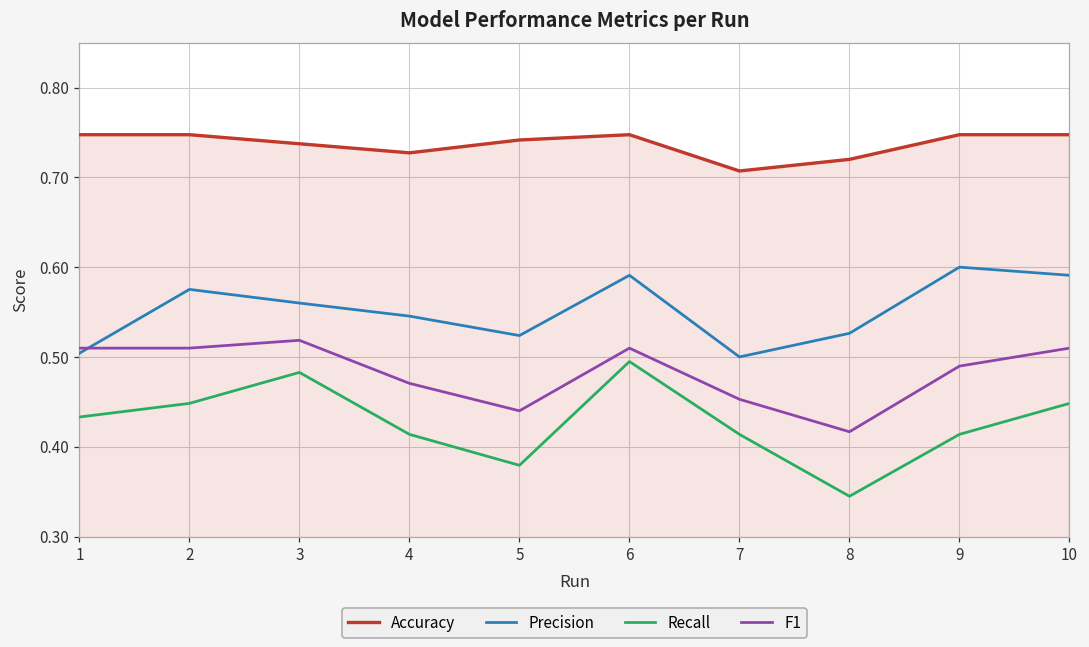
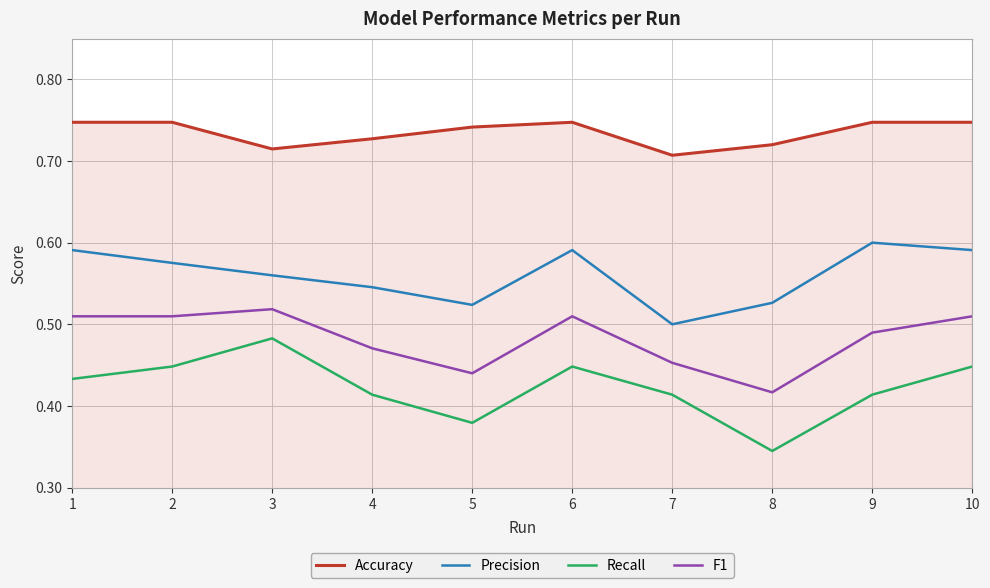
Precision, 1: 0.50 -> 0.59
Accuracy, 3: 0.74 -> 0.71
Recall, 6: 0.49 -> 0.45
